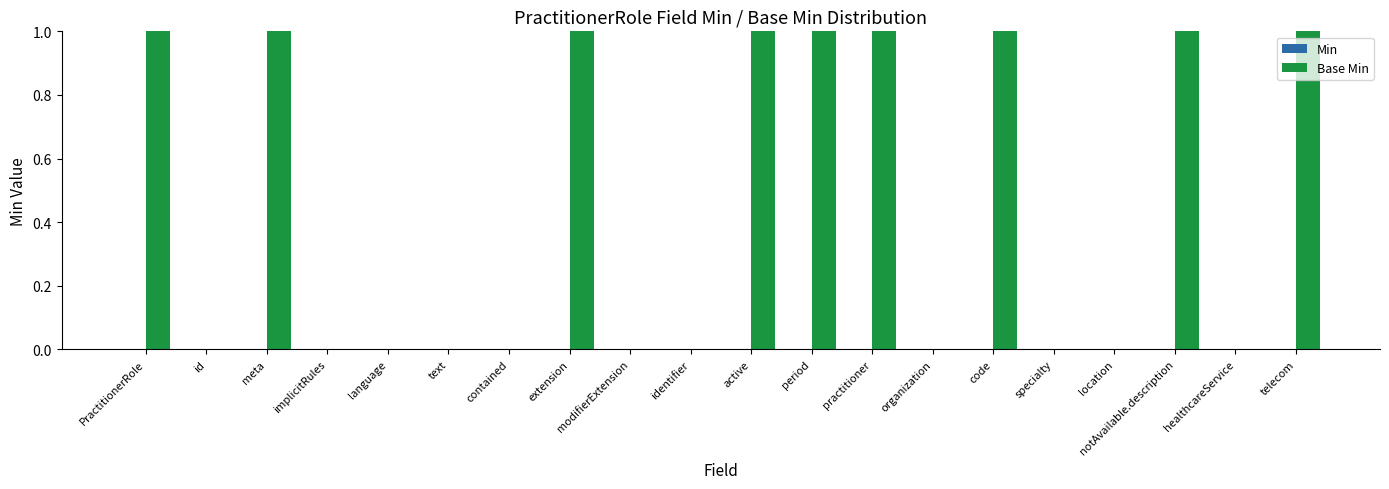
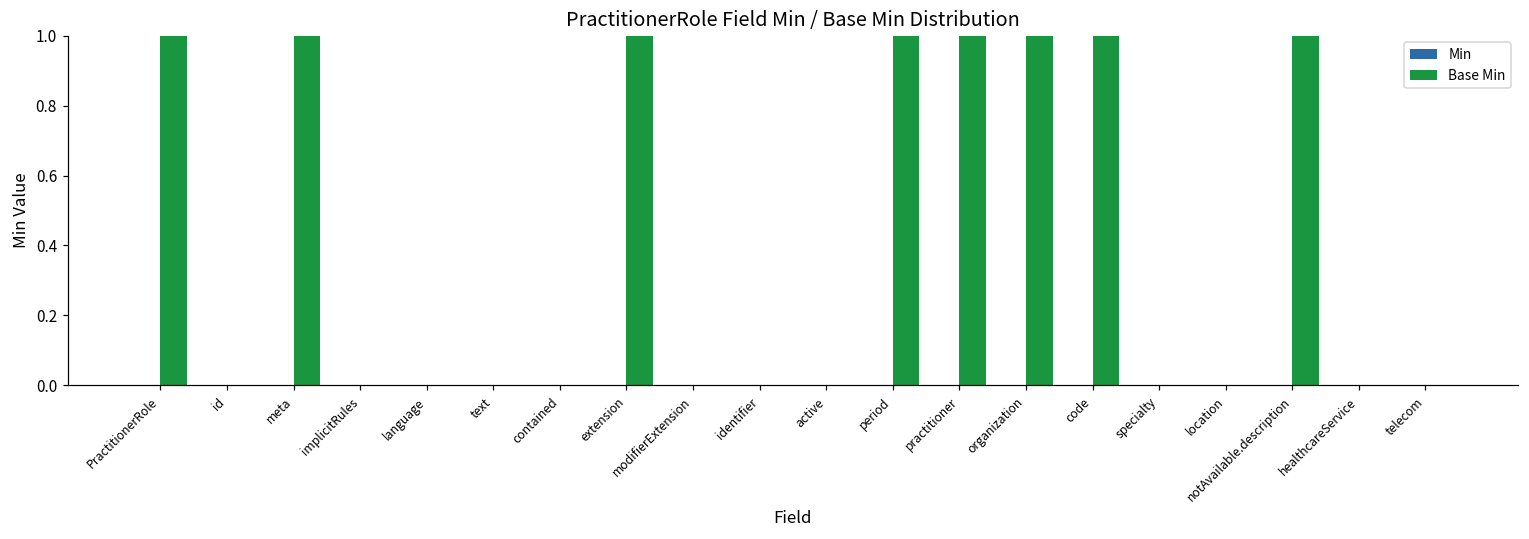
Base Min, active: 1 -> 0
Base Min, organization: 0 -> 1
Base Min, telecom: 1 -> 0
